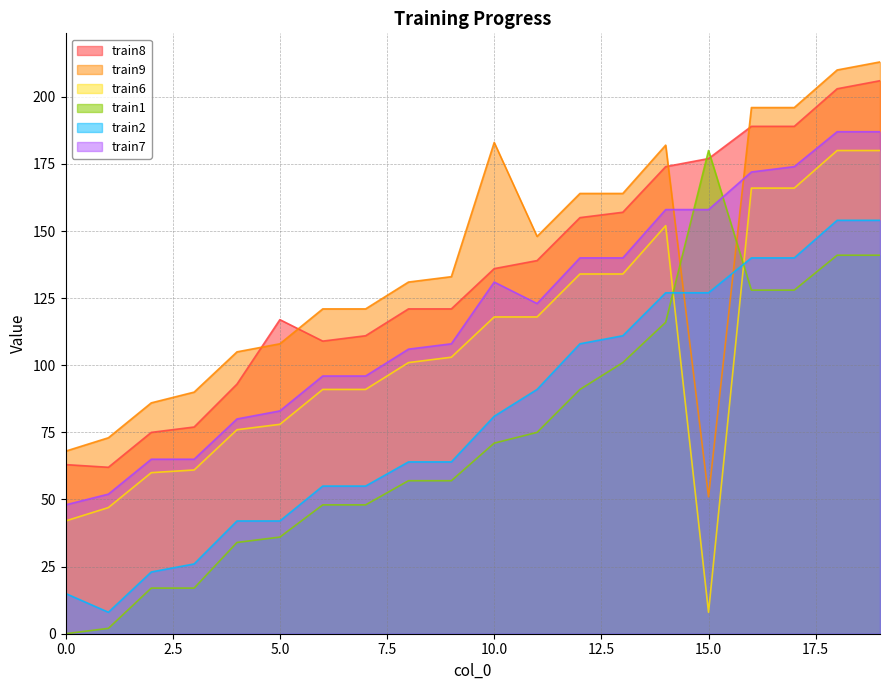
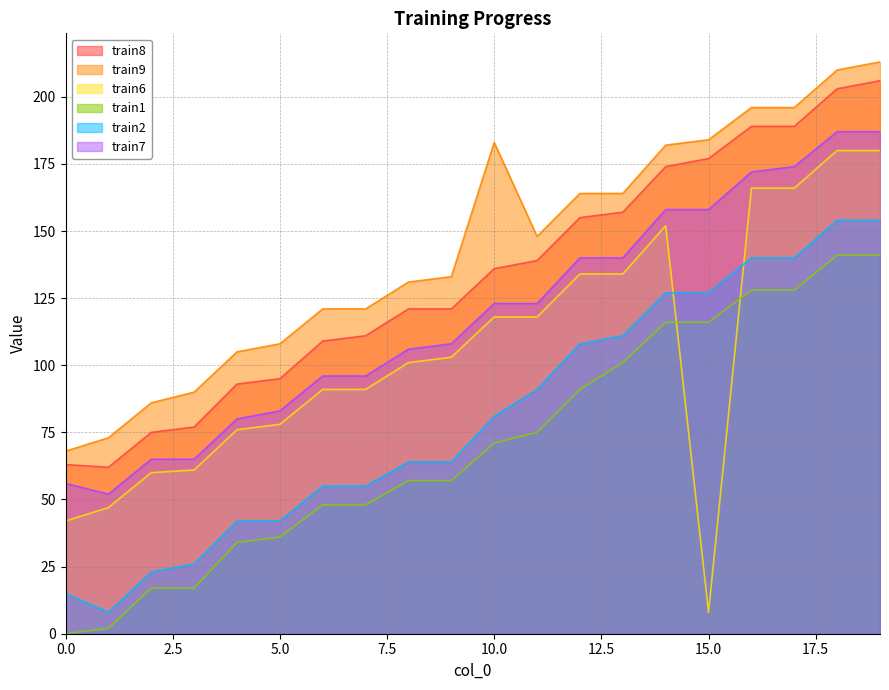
train7, 0.0: 48 -> 56
train8, 5.0: 117 -> 95
train7, 10.0: 131 -> 123
train9, 15.0: 51 -> 184
train1, 15.0: 180 -> 116
